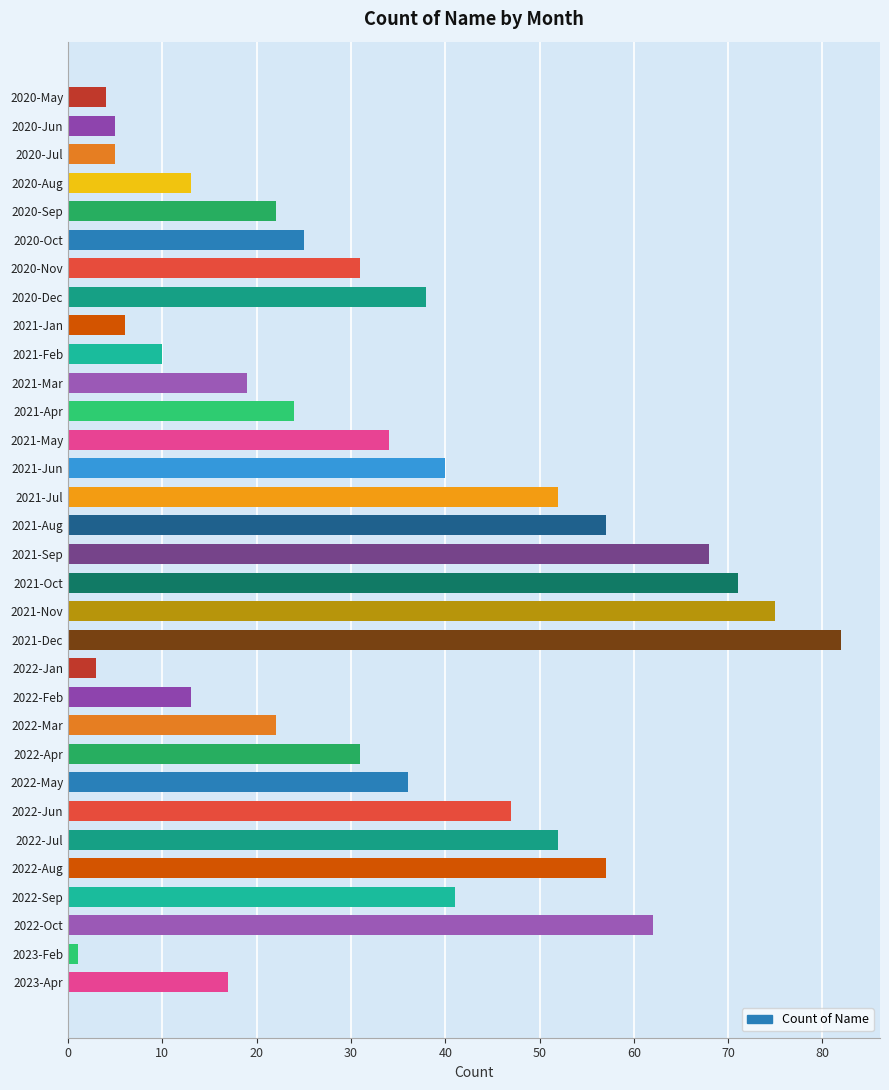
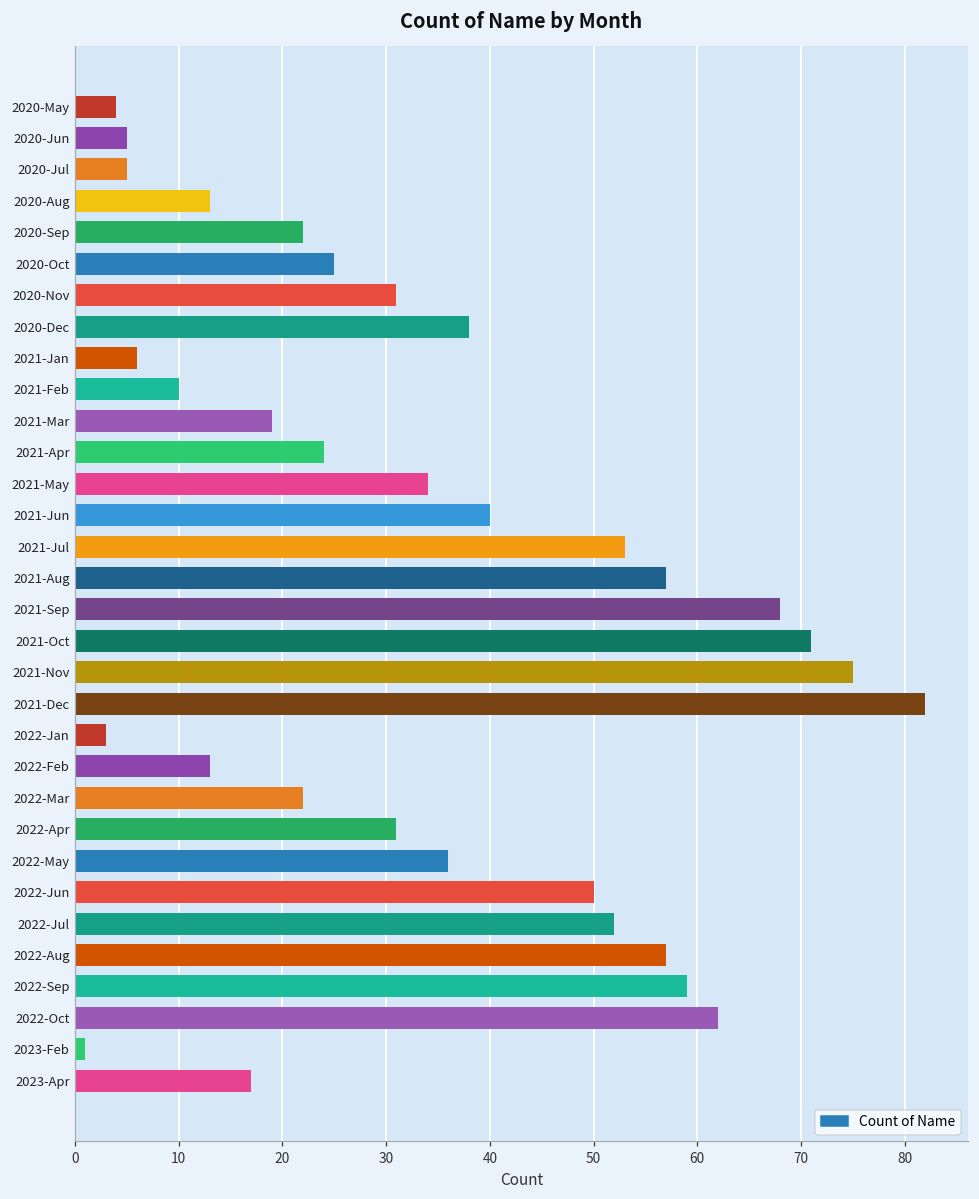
2021-Jul: 52 -> 53
2022-Jun: 47 -> 50
2022-Sep: 41 -> 59
